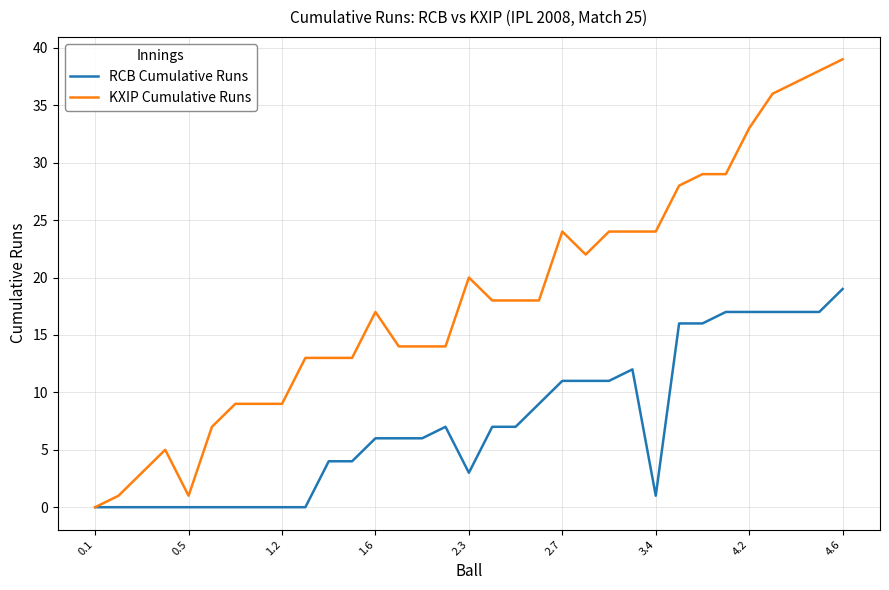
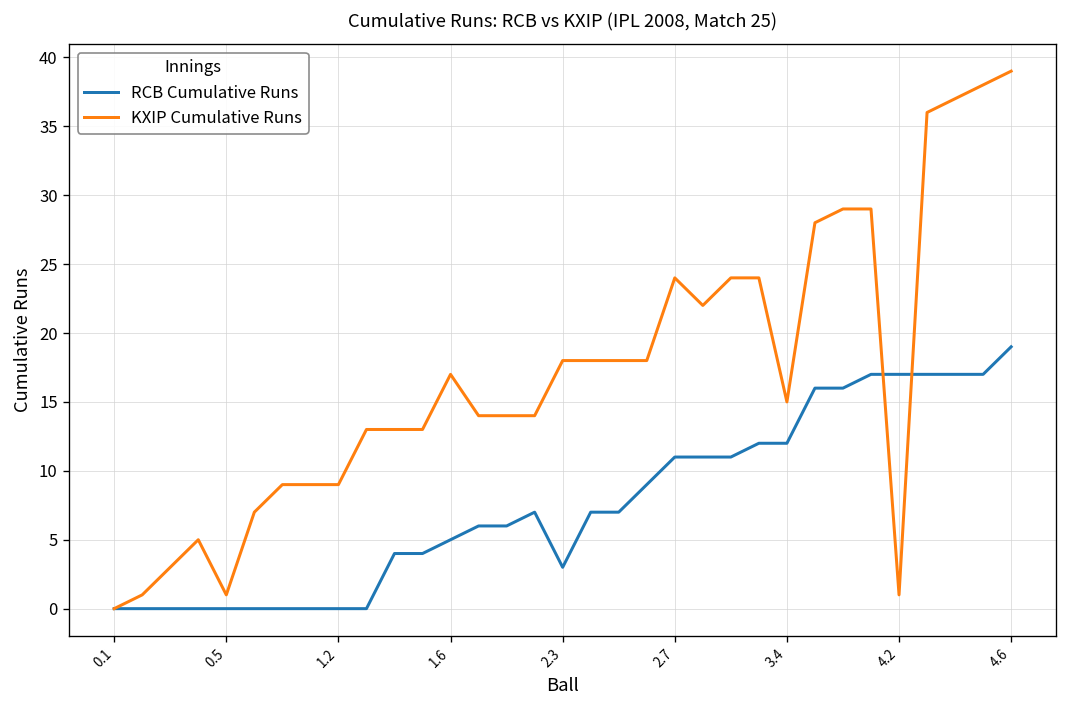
RCB Cumulative Runs, 1.6: 6 -> 5
KXIP Cumulative Runs, 2.3: 20 -> 18
RCB Cumulative Runs, 3.4: 1 -> 12
KXIP Cumulative Runs, 3.4: 24 -> 15
KXIP Cumulative Runs, 4.2: 33 -> 1
